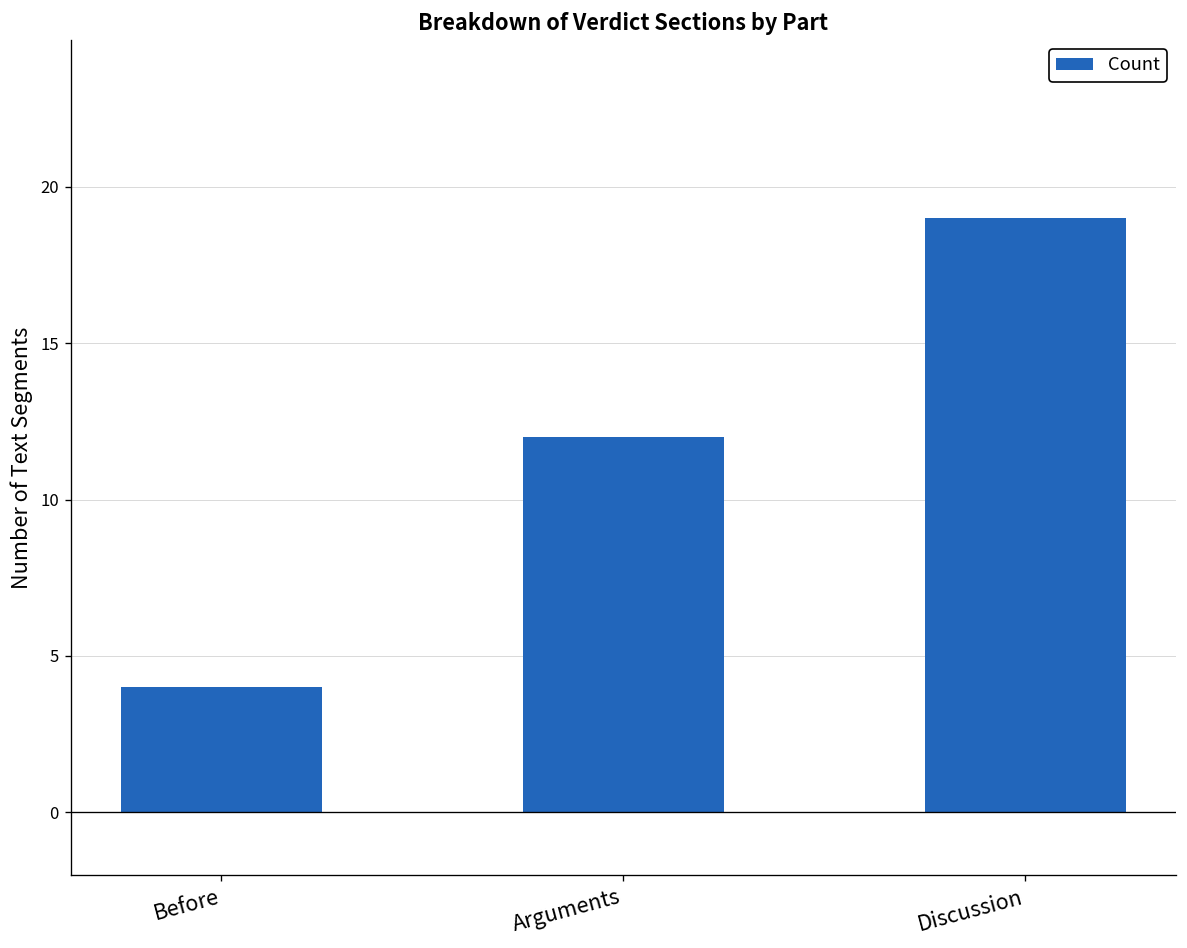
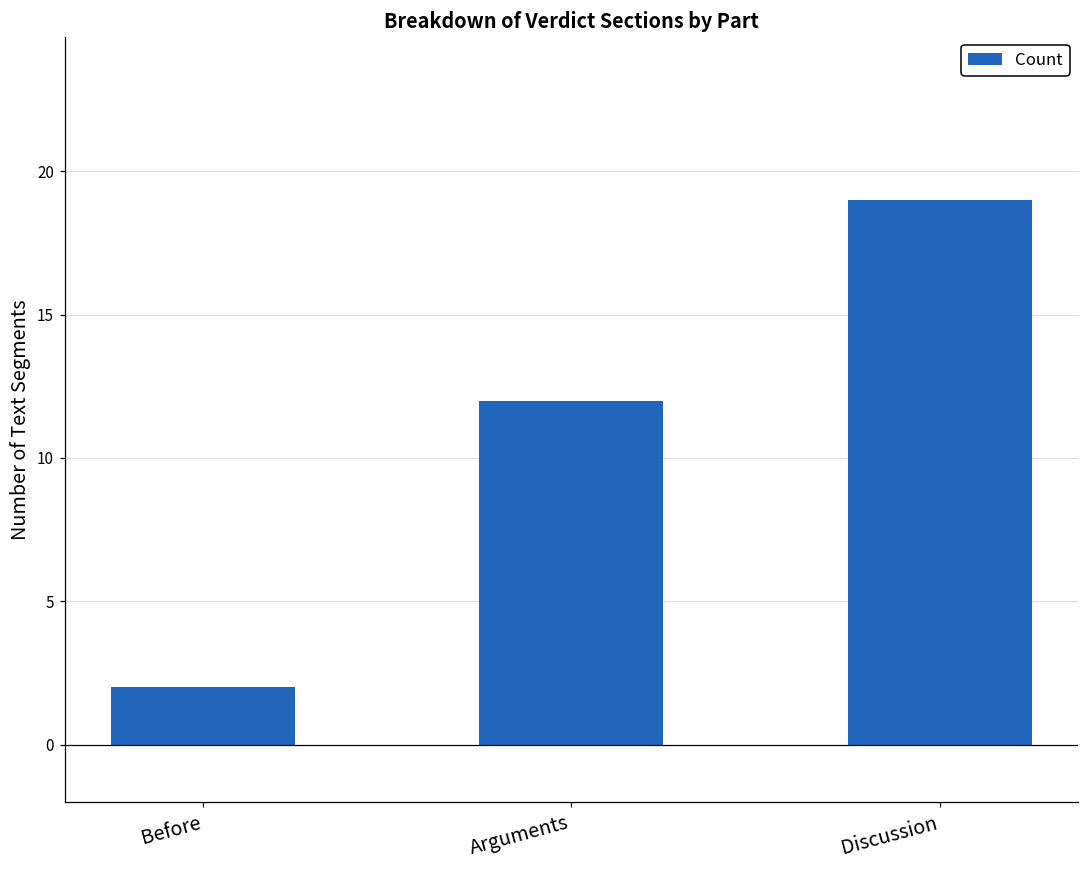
Before: 4 -> 2
